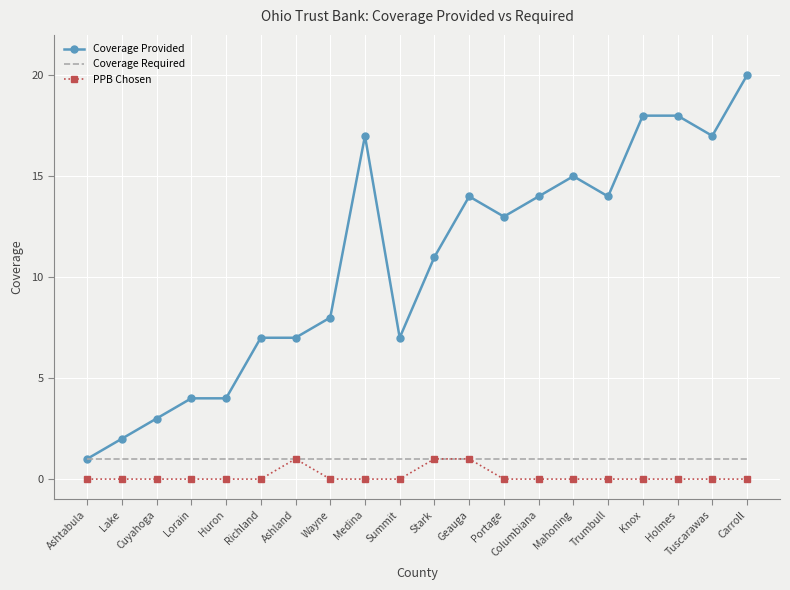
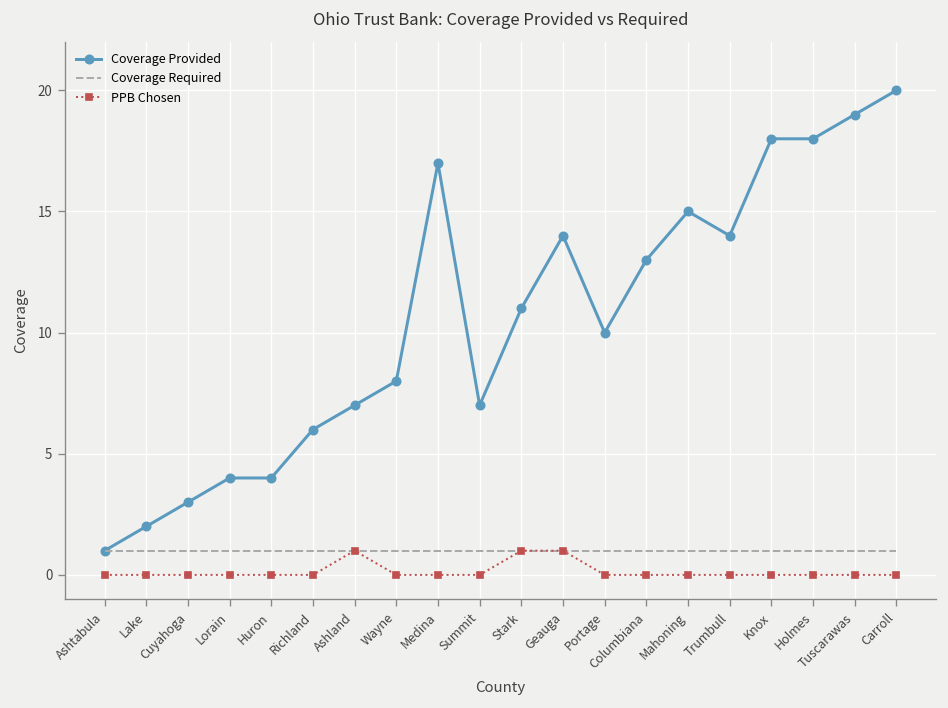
Coverage Provided, Richland: 7 -> 6
Coverage Provided, Portage: 13 -> 10
Coverage Provided, Columbiana: 14 -> 13
Coverage Provided, Tuscarawas: 17 -> 19
